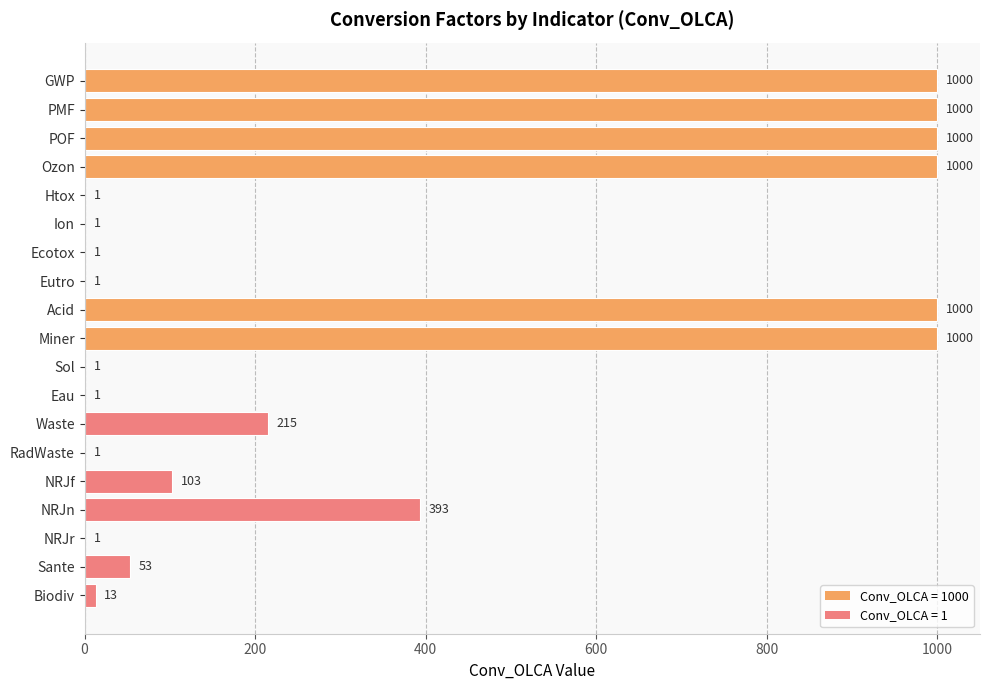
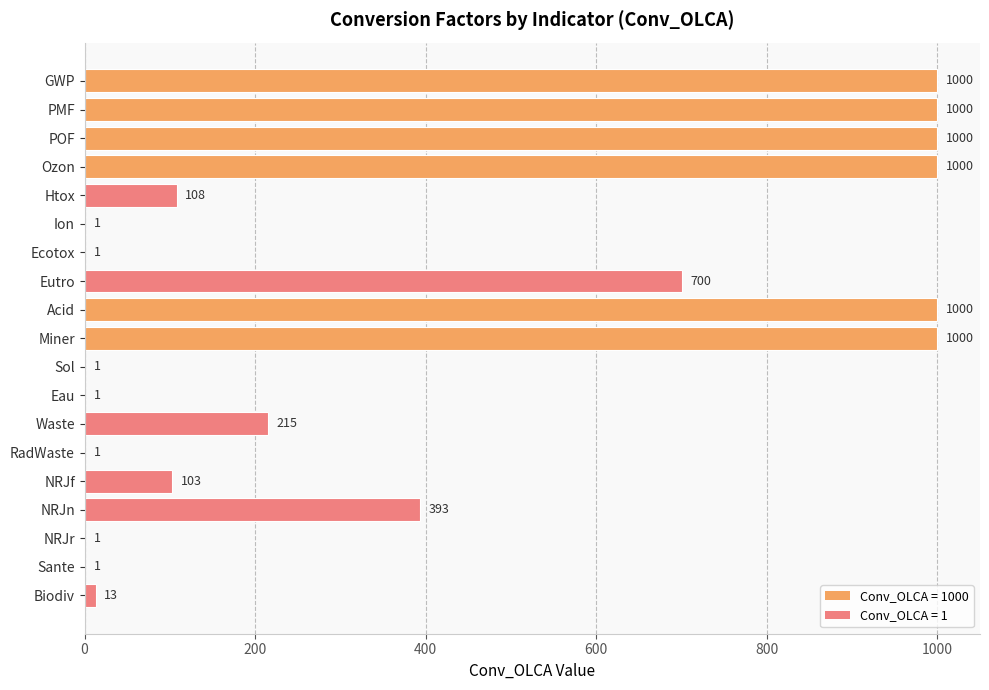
Htox: 1 -> 108
Eutro: 1 -> 700
Sante: 53 -> 1
